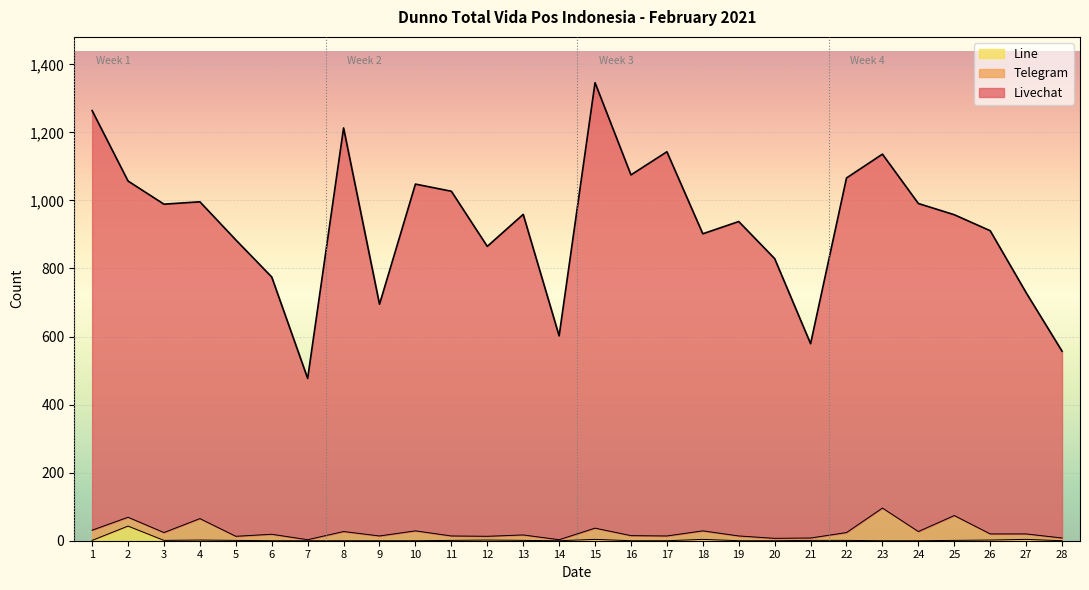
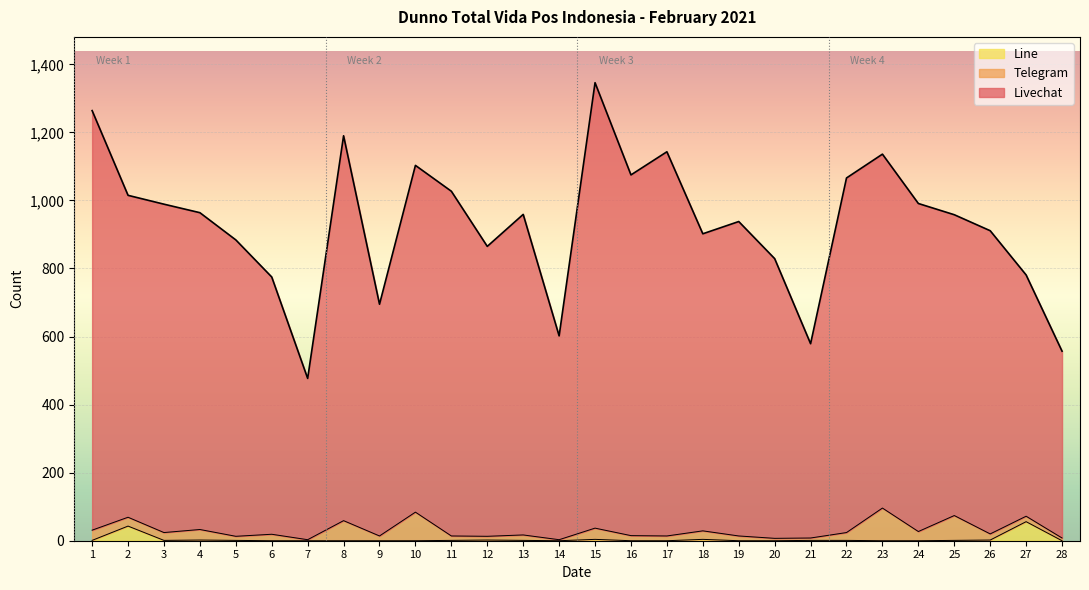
Livechat, 2: 990 -> 950
Telegram, 4: 60 -> 30
Telegram, 8: 30 -> 60
Livechat, 8: 1,190 -> 1,130
Telegram, 10: 30 -> 80
Line, 27: 0 -> 60
